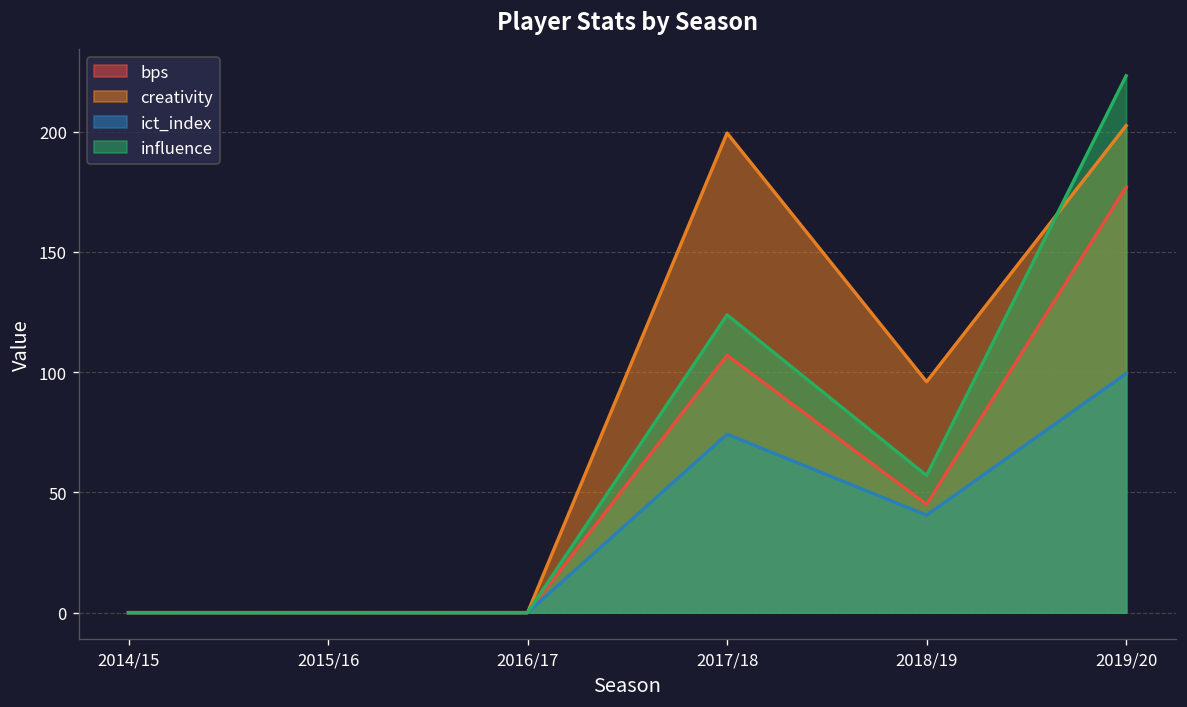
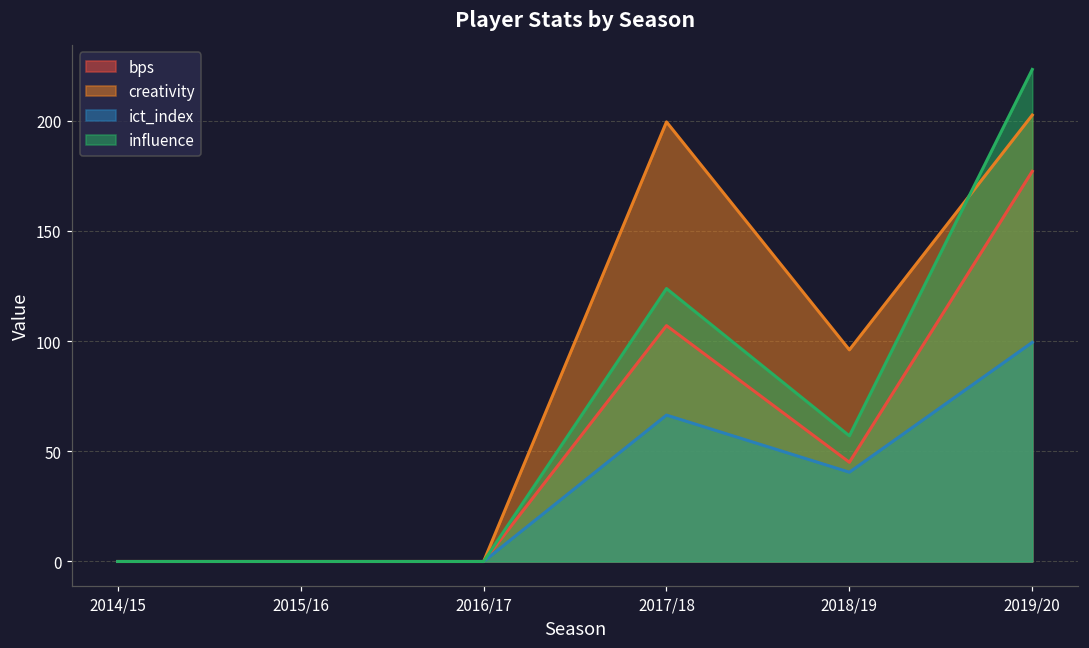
ict_index, 2017/18: 74 -> 66
